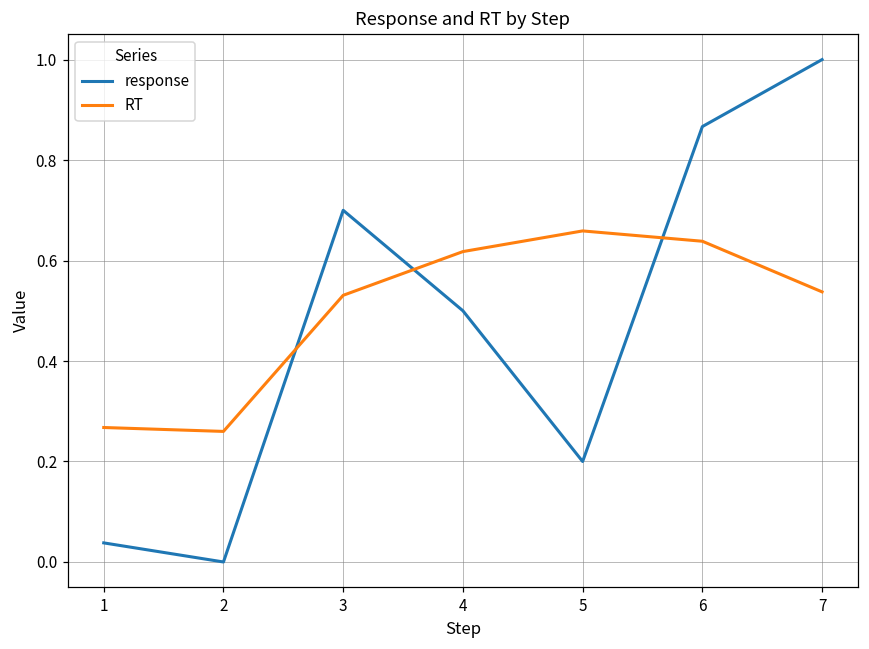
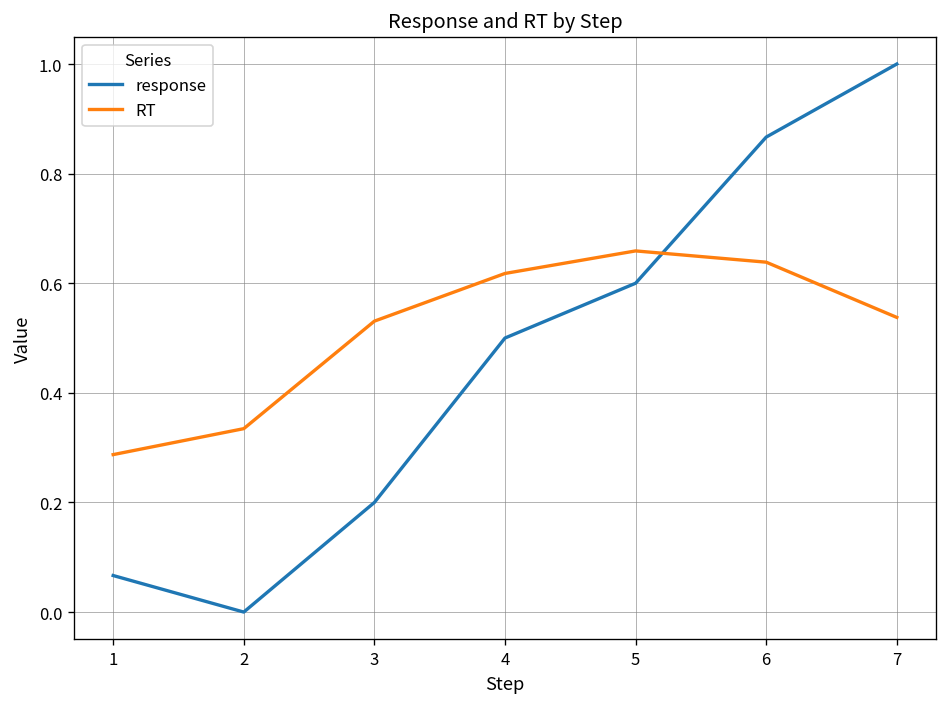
response, 1: 0.04 -> 0.07
RT, 1: 0.27 -> 0.29
RT, 2: 0.26 -> 0.33
response, 3: 0.7 -> 0.2
response, 5: 0.2 -> 0.6
